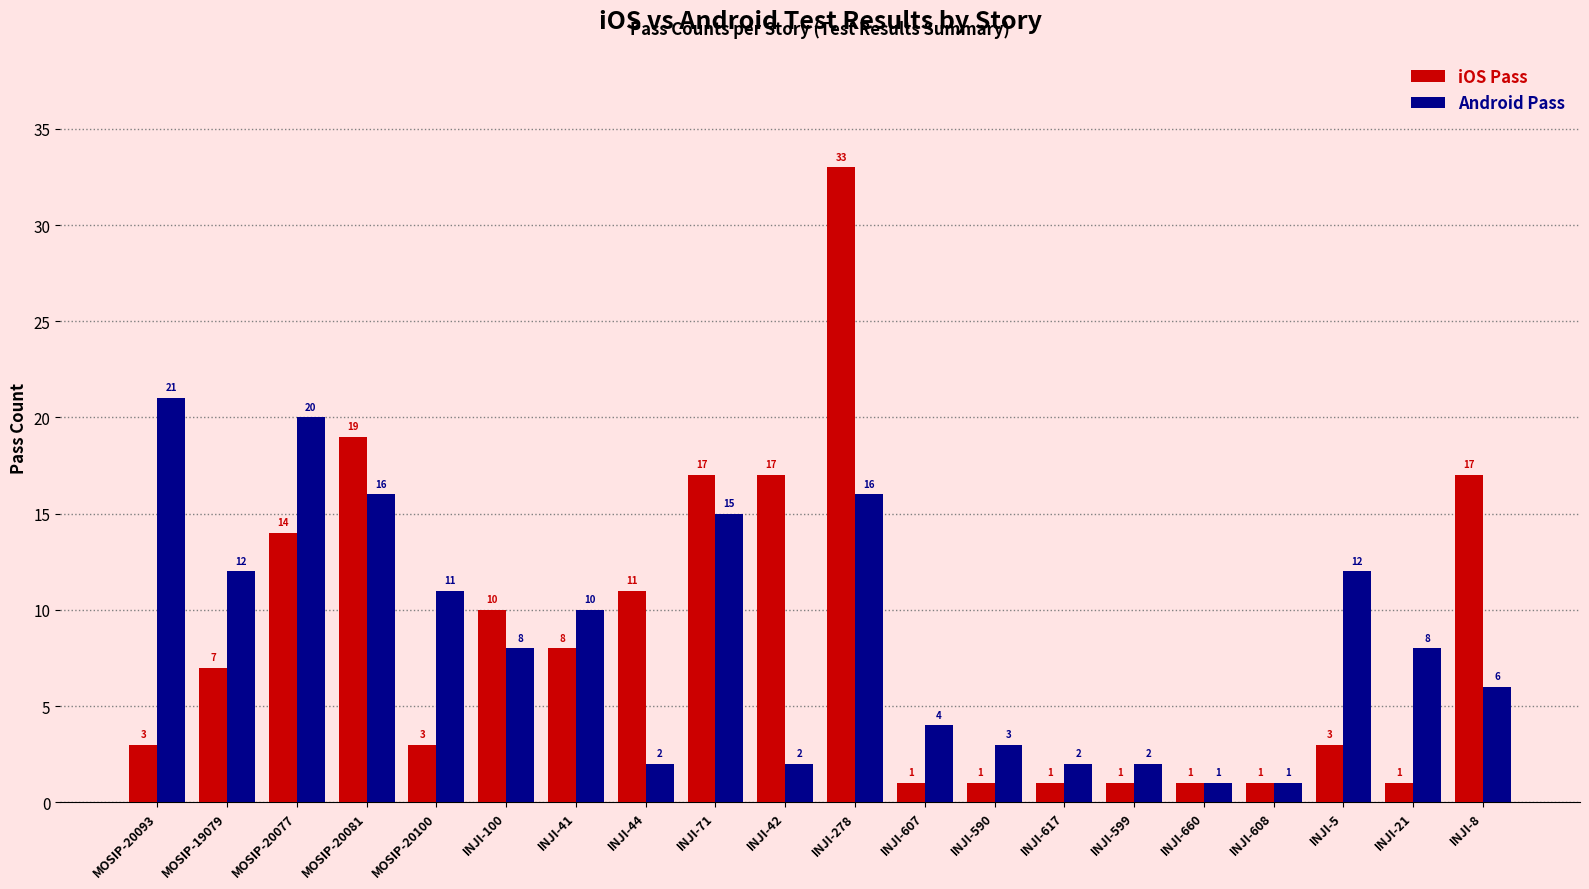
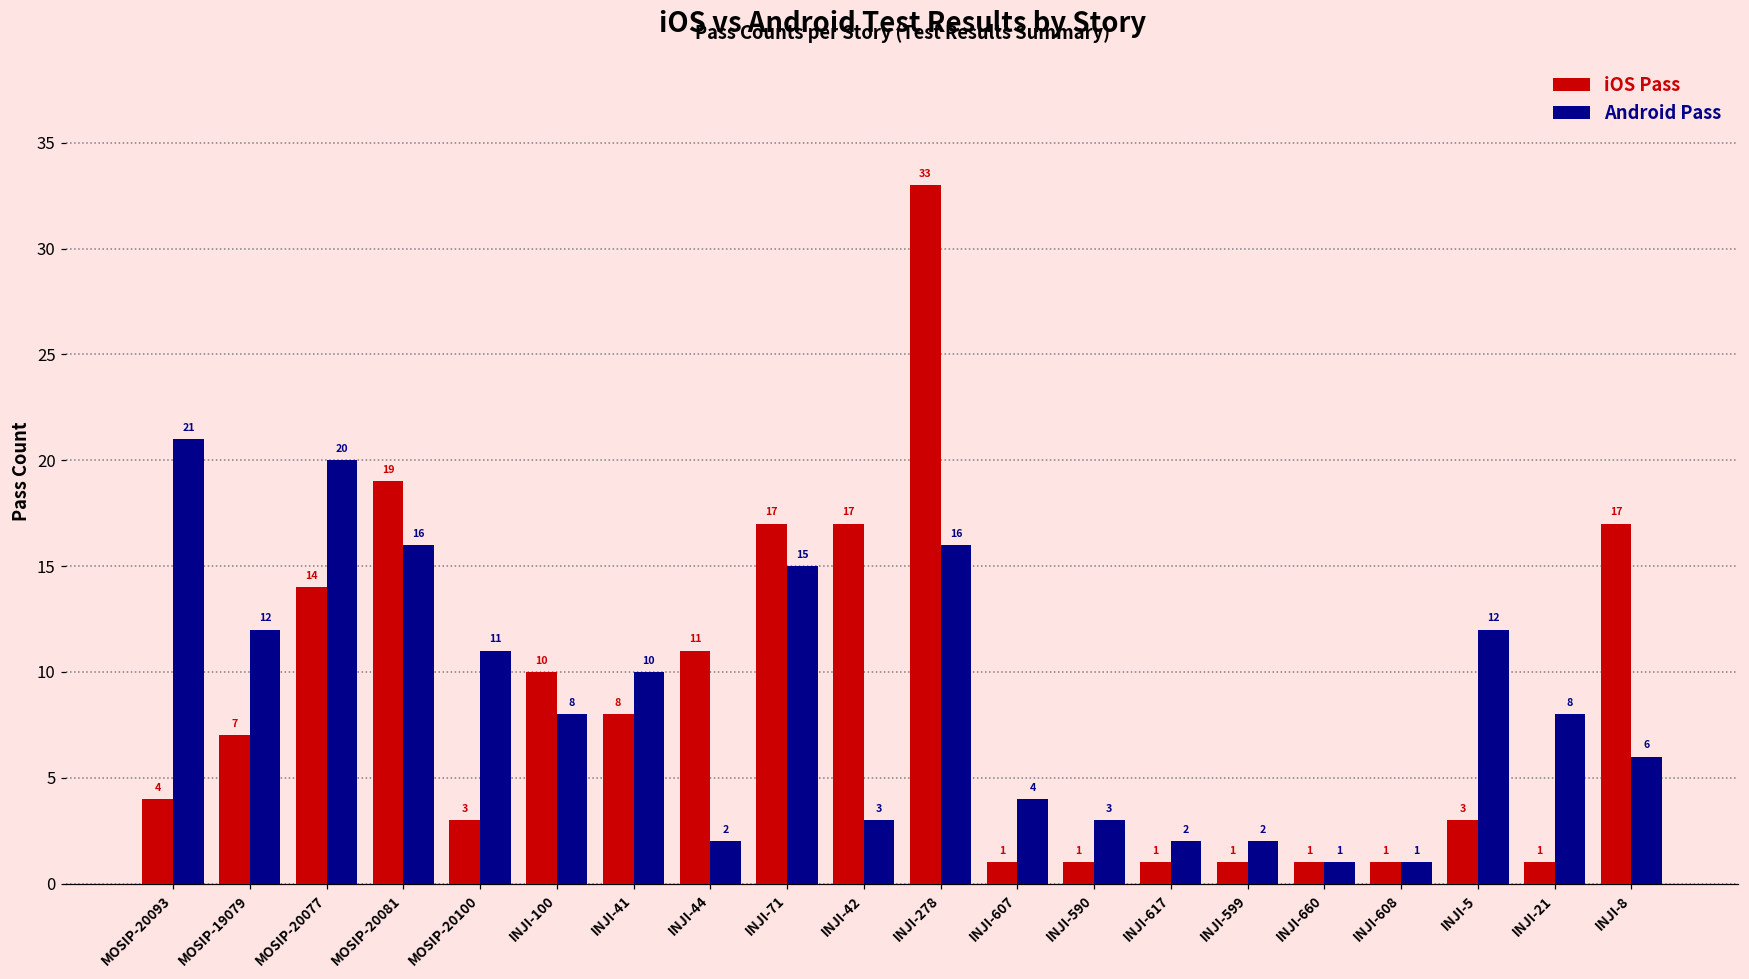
iOS Pass, MOSIP-20093: 3 -> 4
Android Pass, INJI-42: 2 -> 3
